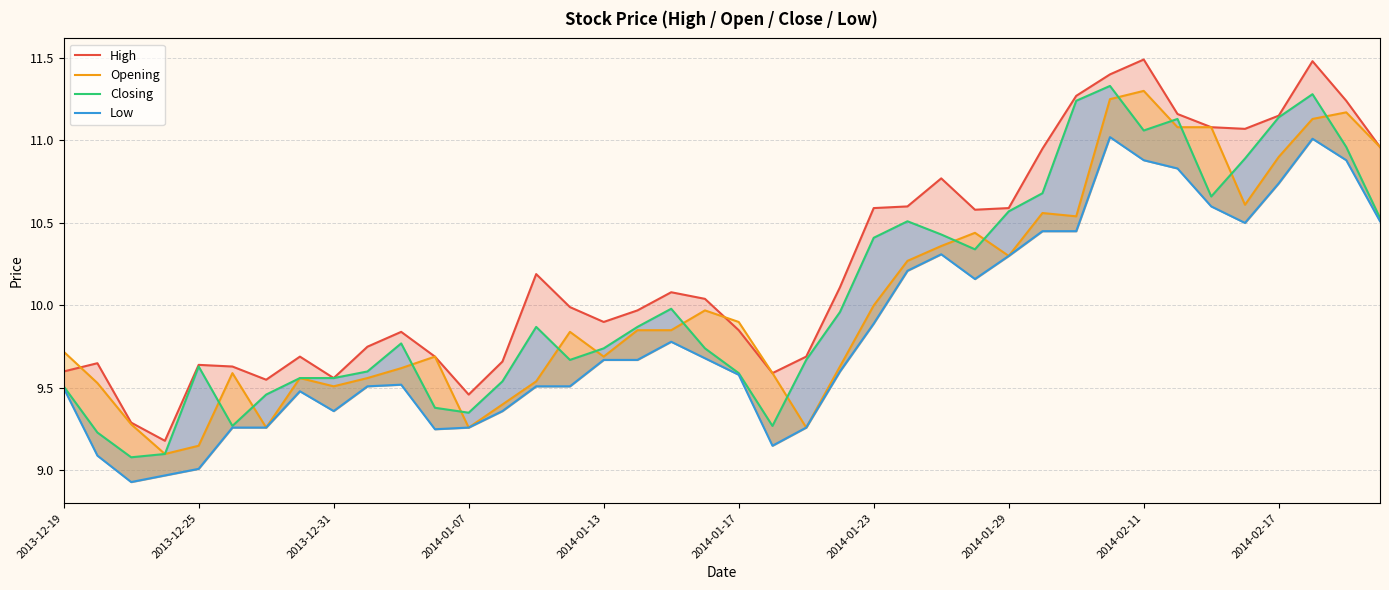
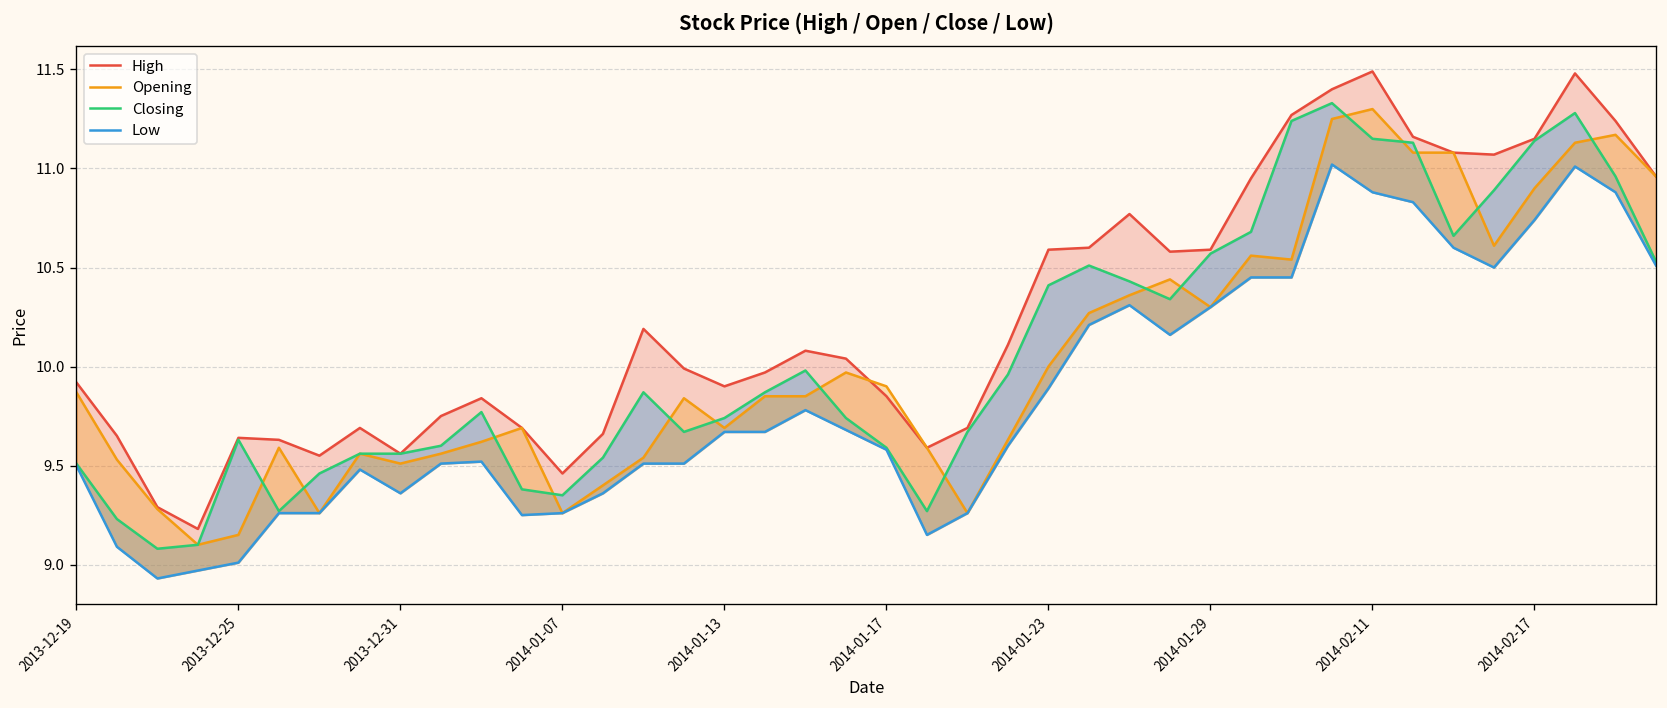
High, 2013-12-19: 9.60 -> 9.92
Opening, 2013-12-19: 9.72 -> 9.87
Closing, 2014-02-11: 11.06 -> 11.15
